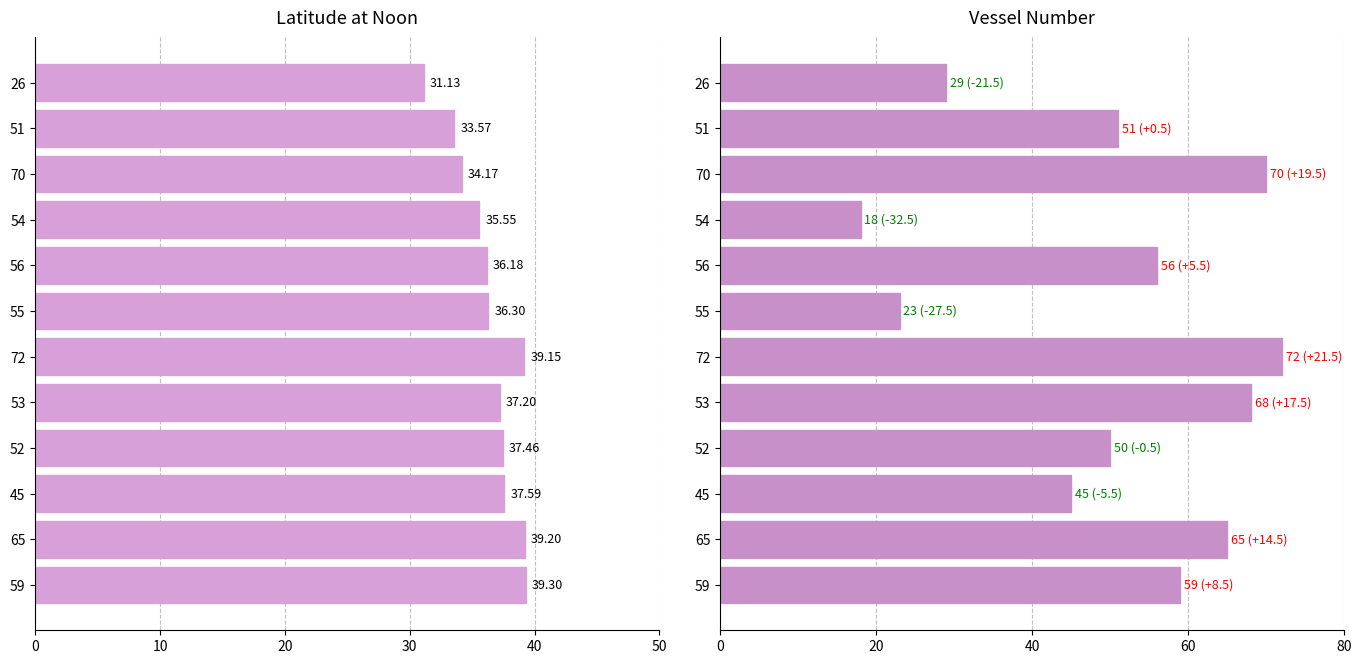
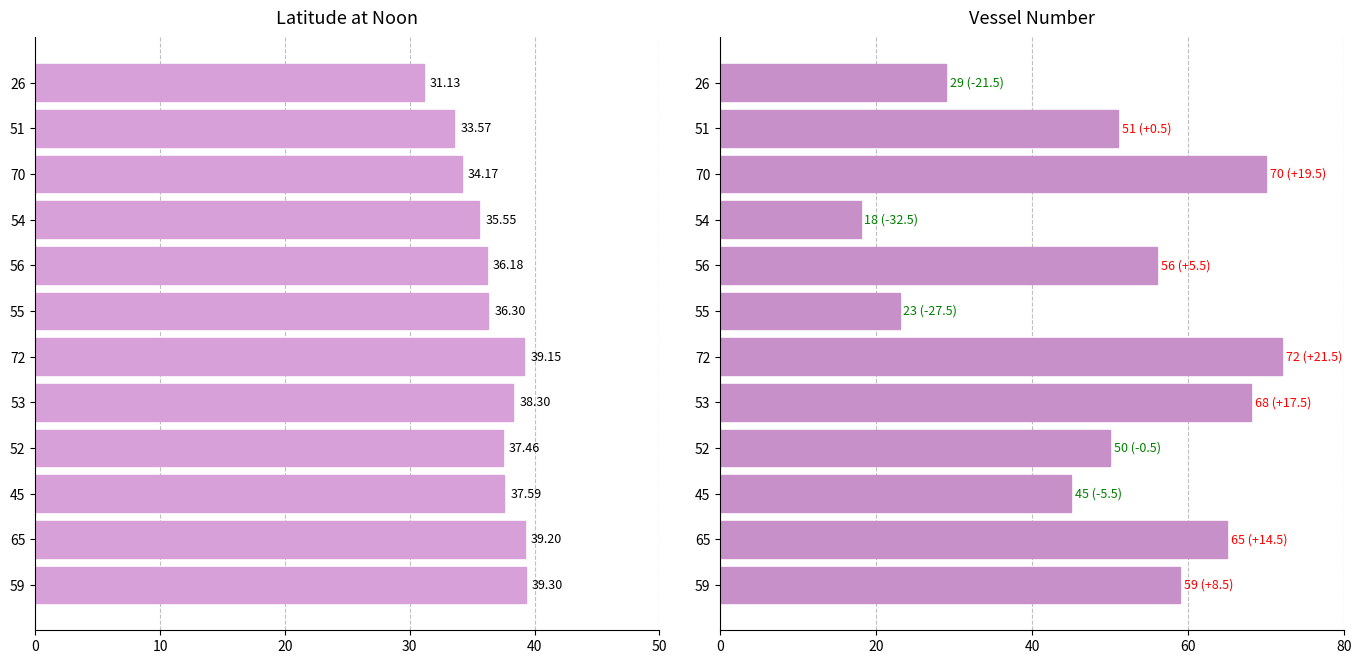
Latitude at Noon, 53: 37.20 -> 38.30
